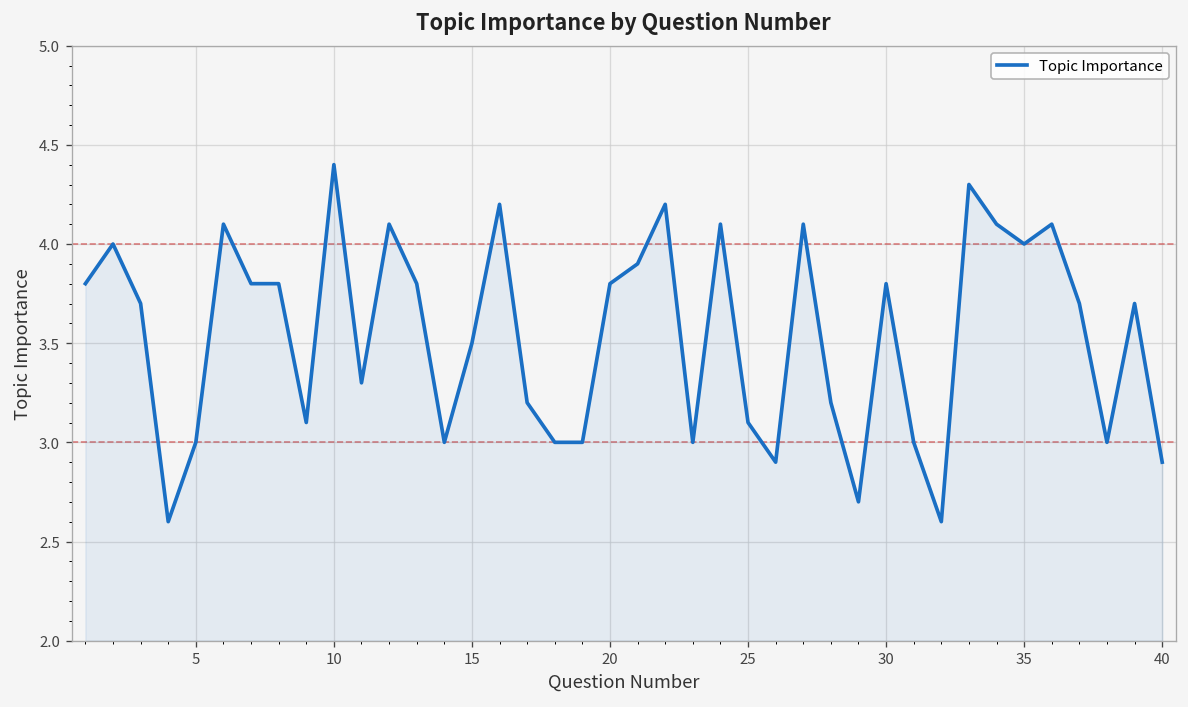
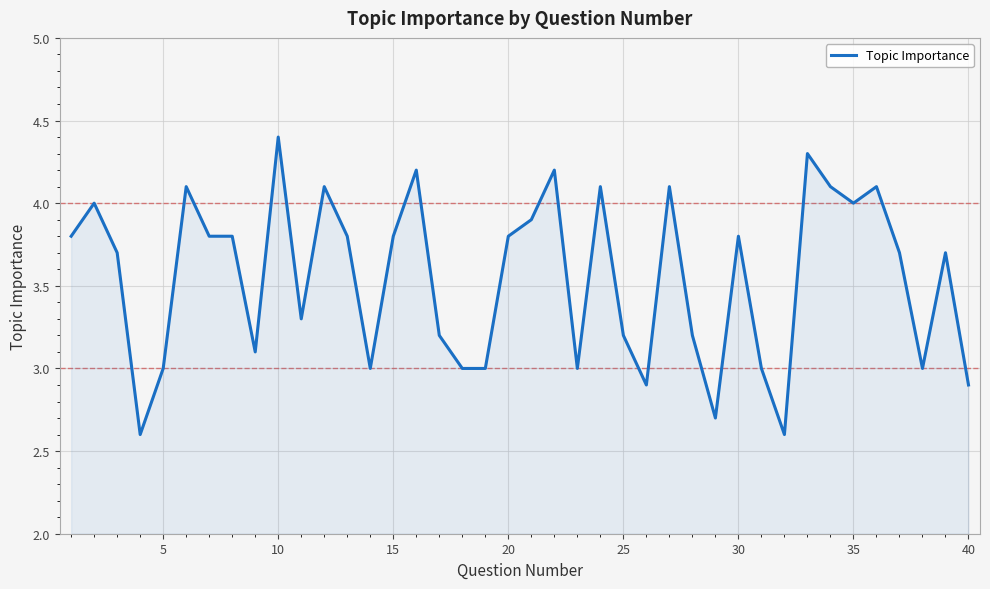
15: 3.5 -> 3.8
25: 3.1 -> 3.2
